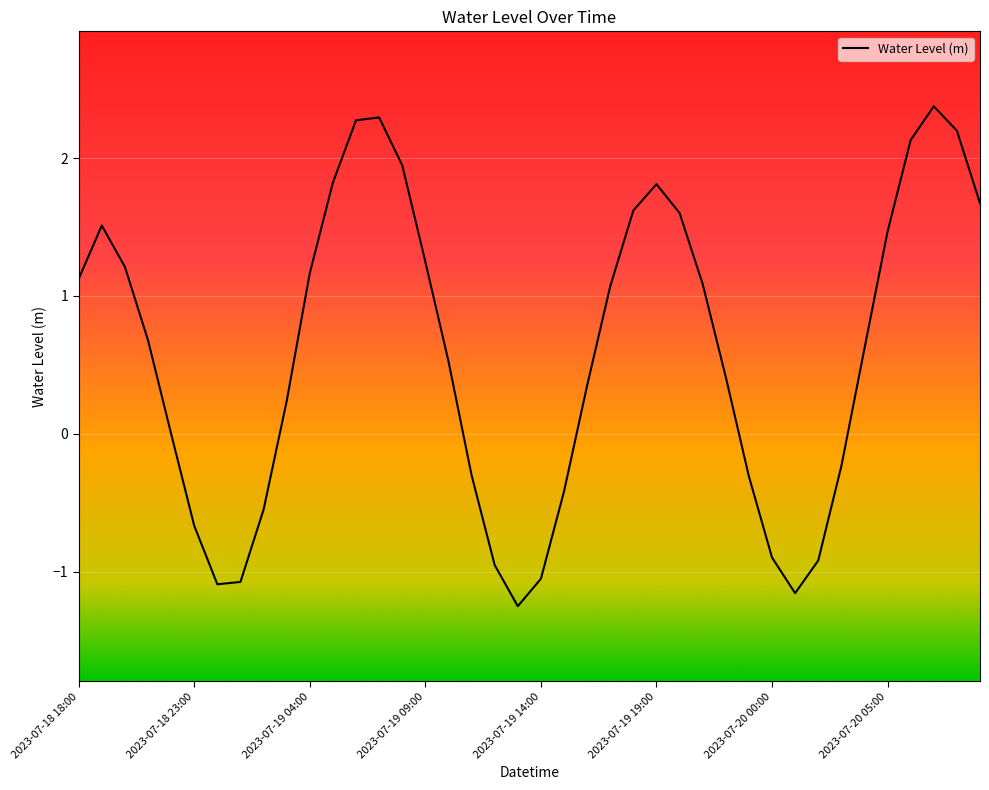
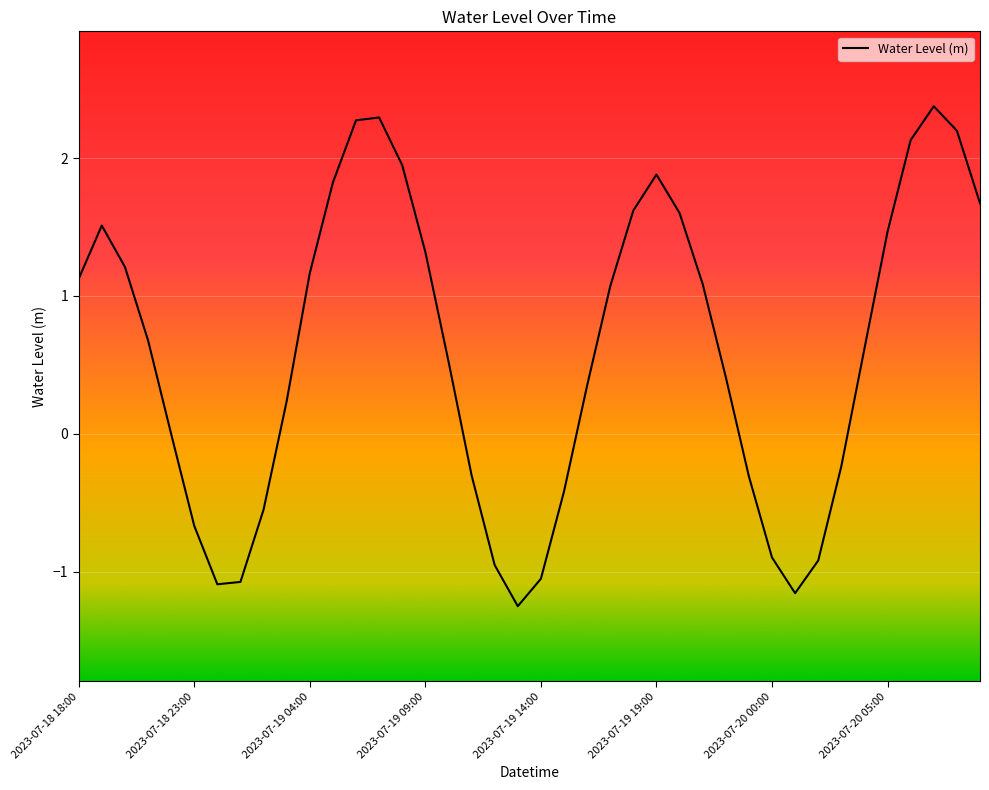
2023-07-19 09:00: 1.25 -> 1.32
2023-07-19 19:00: 1.81 -> 1.88
